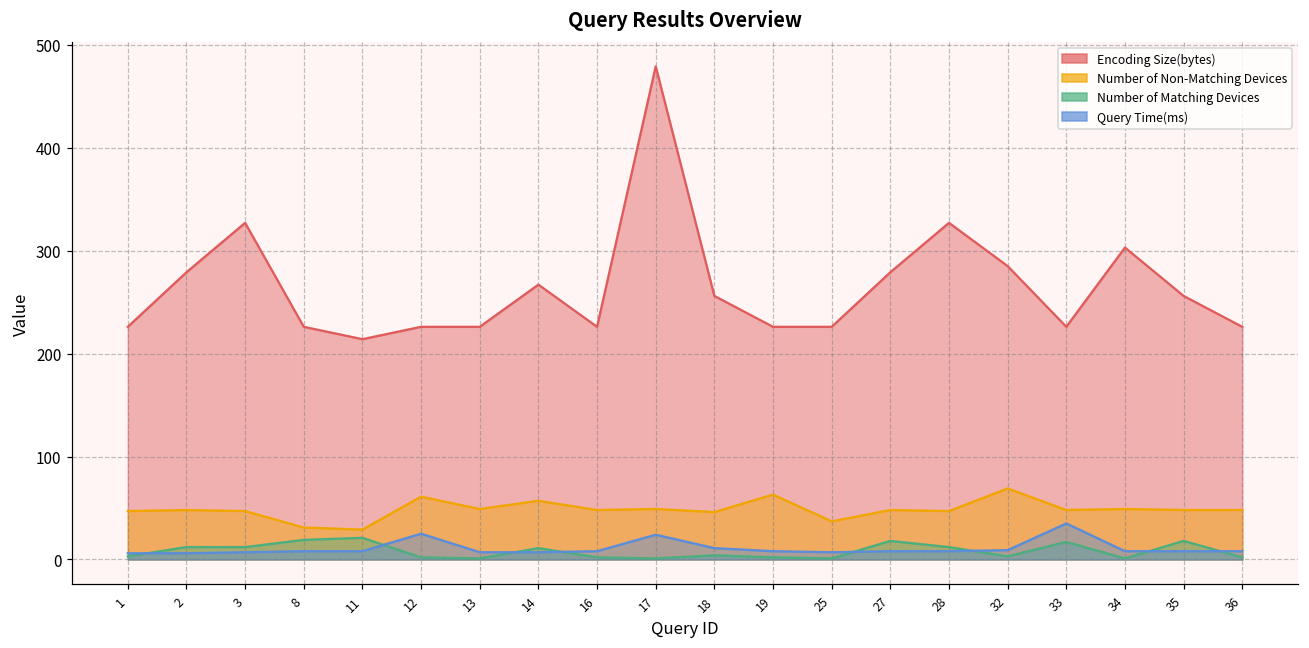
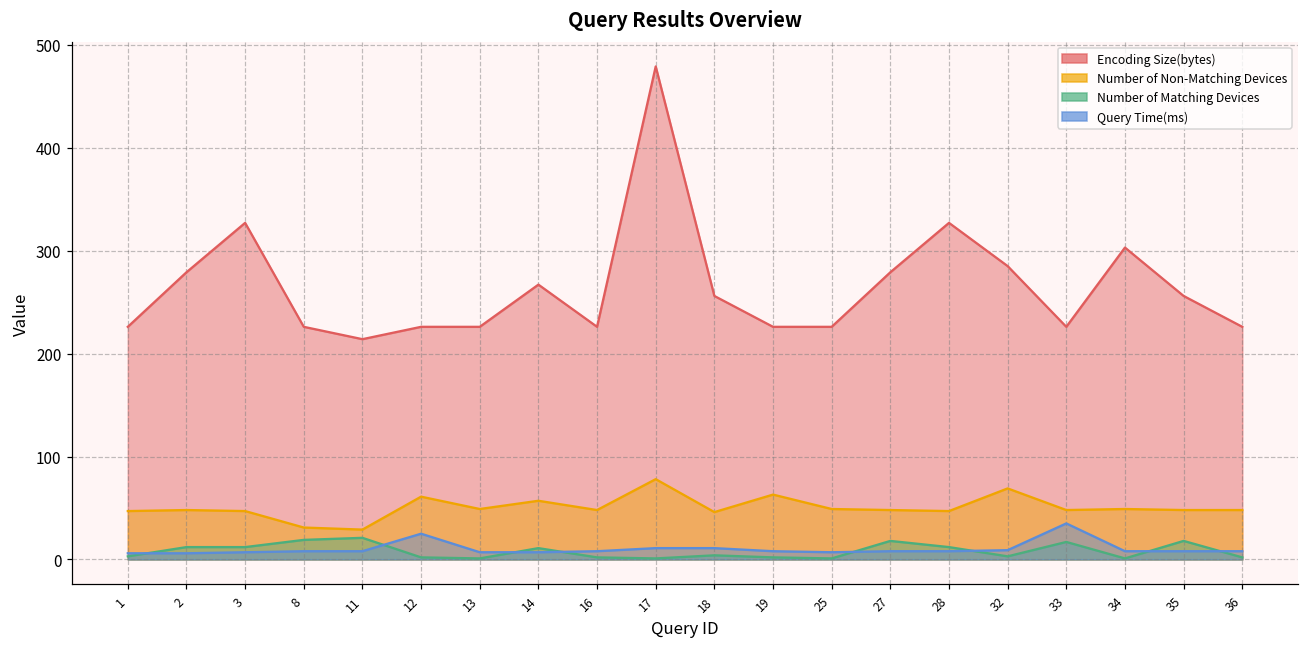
Number of Non-Matching Devices, 17: 50 -> 80
Query Time(ms), 17: 20 -> 10
Number of Non-Matching Devices, 25: 40 -> 50
